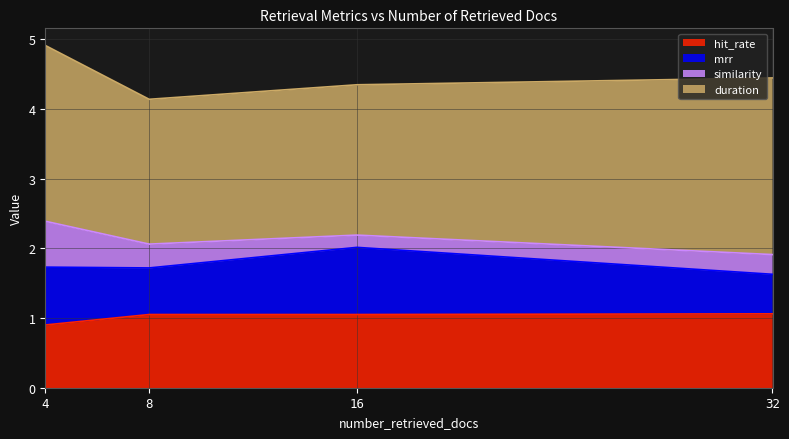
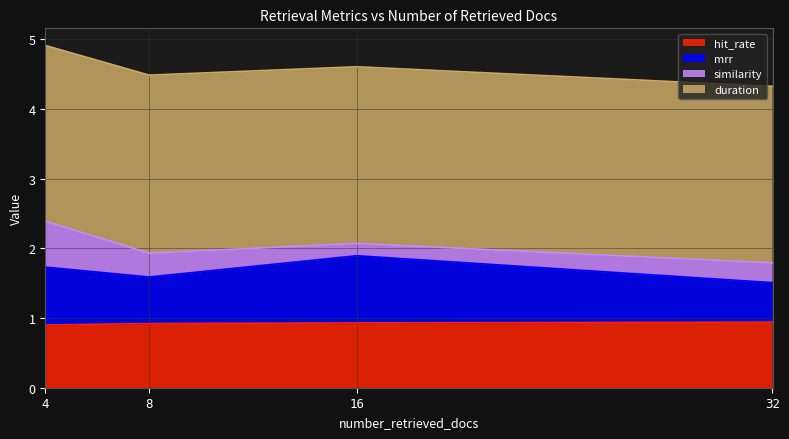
hit_rate, 8: 1.1 -> 0.9
duration, 8: 2.1 -> 2.6
hit_rate, 16: 1.1 -> 0.9
duration, 16: 2.2 -> 2.5
hit_rate, 32: 1.1 -> 0.9
